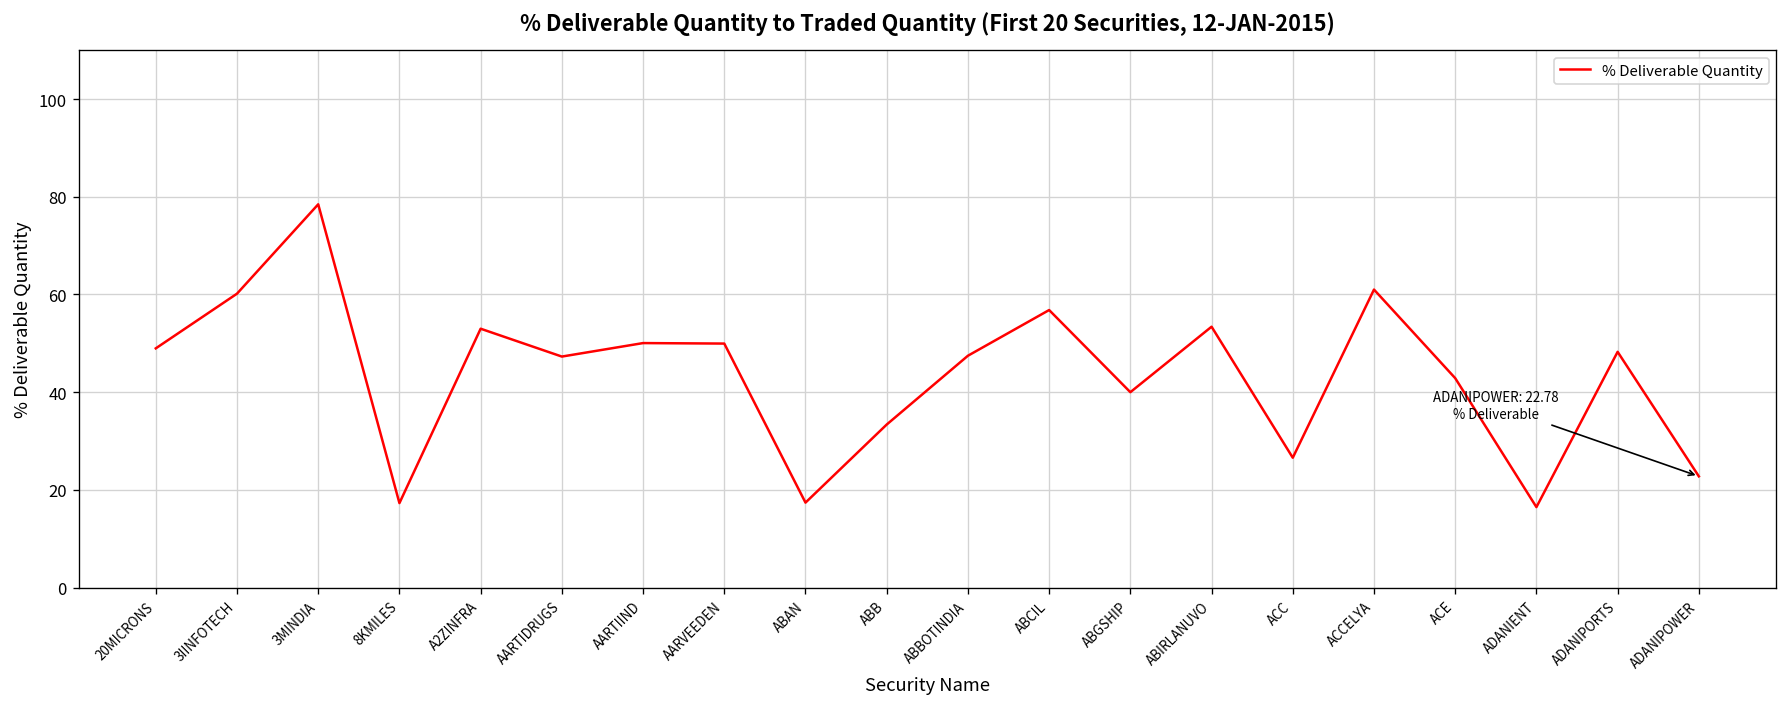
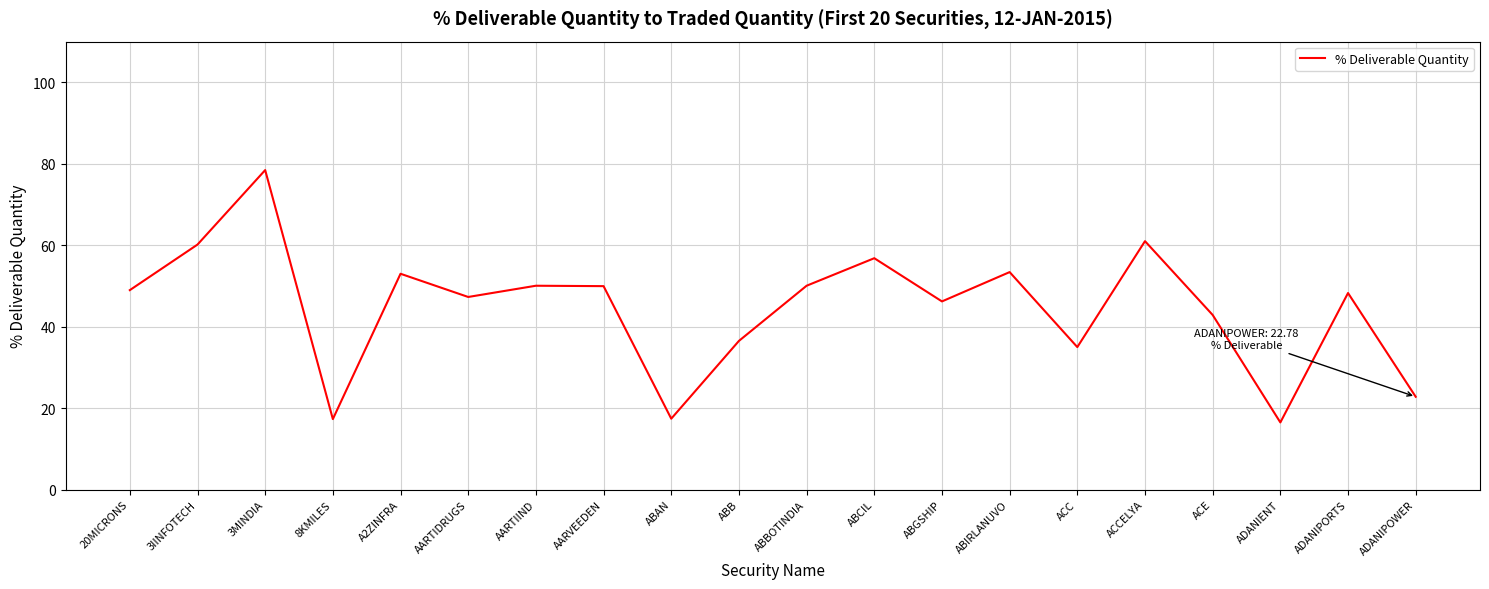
ABB: 33 -> 37
ABBOTINDIA: 47 -> 50
ABGSHIP: 40 -> 46
ACC: 27 -> 35
